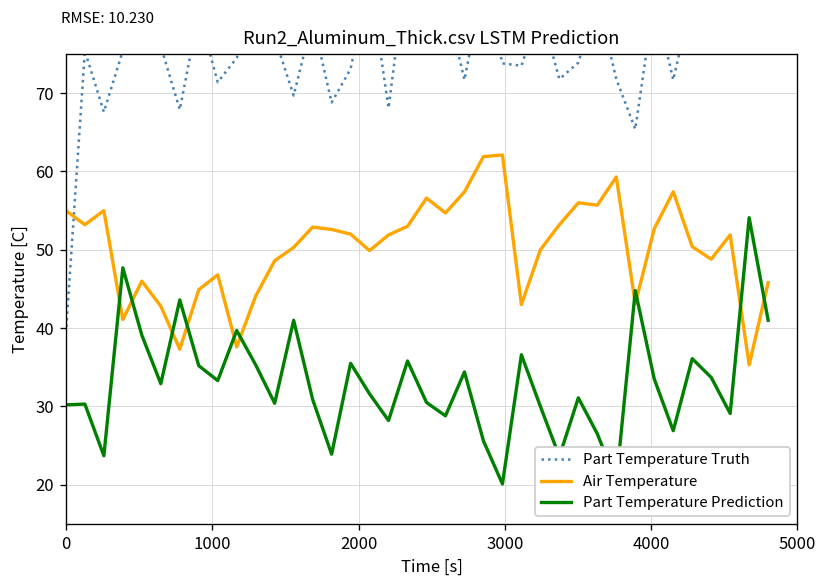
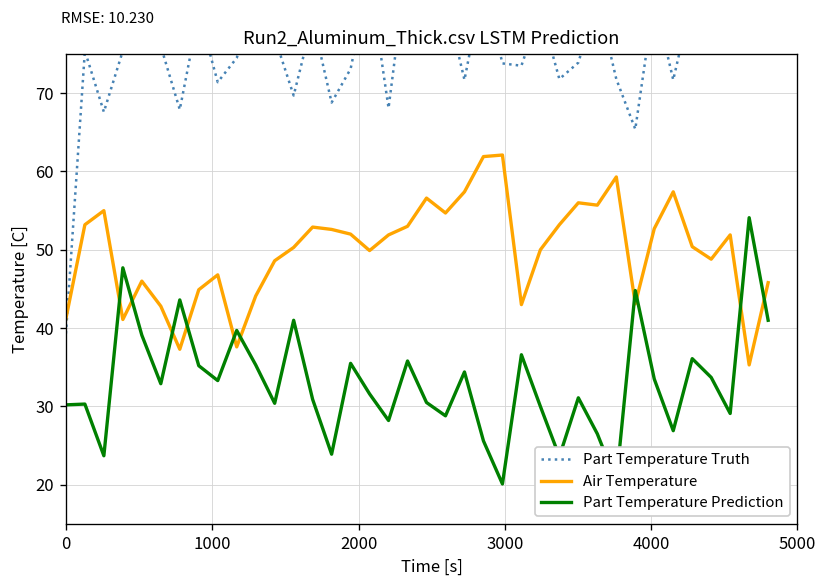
Air Temperature, 0: 55 -> 41
